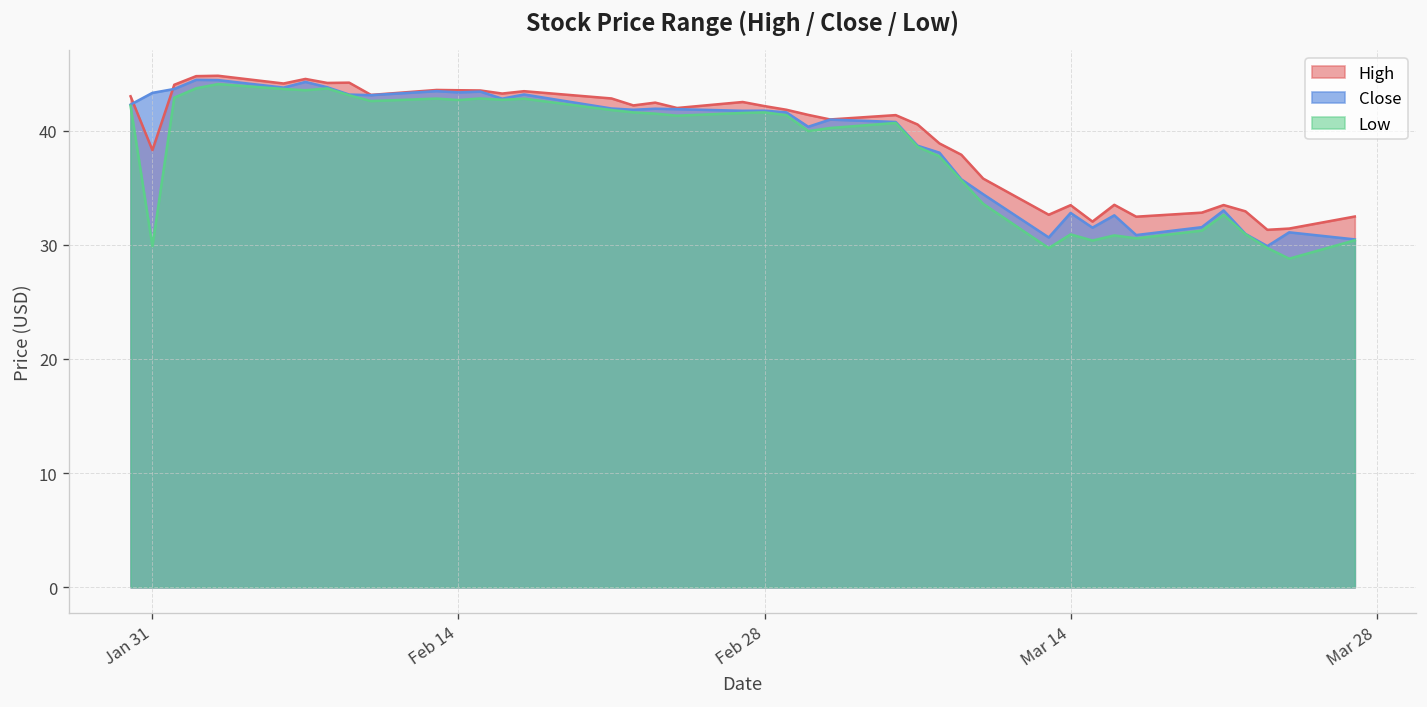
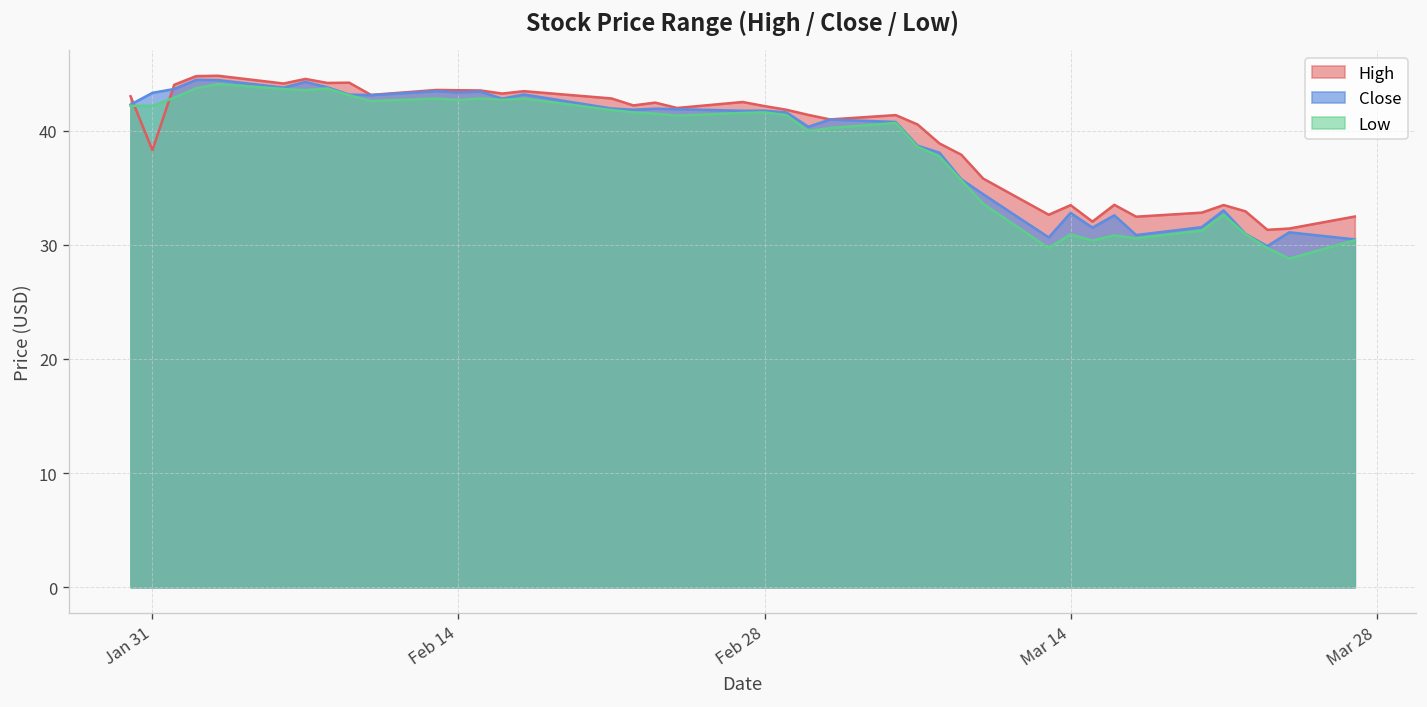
Low, Jan 31: 30 -> 42
